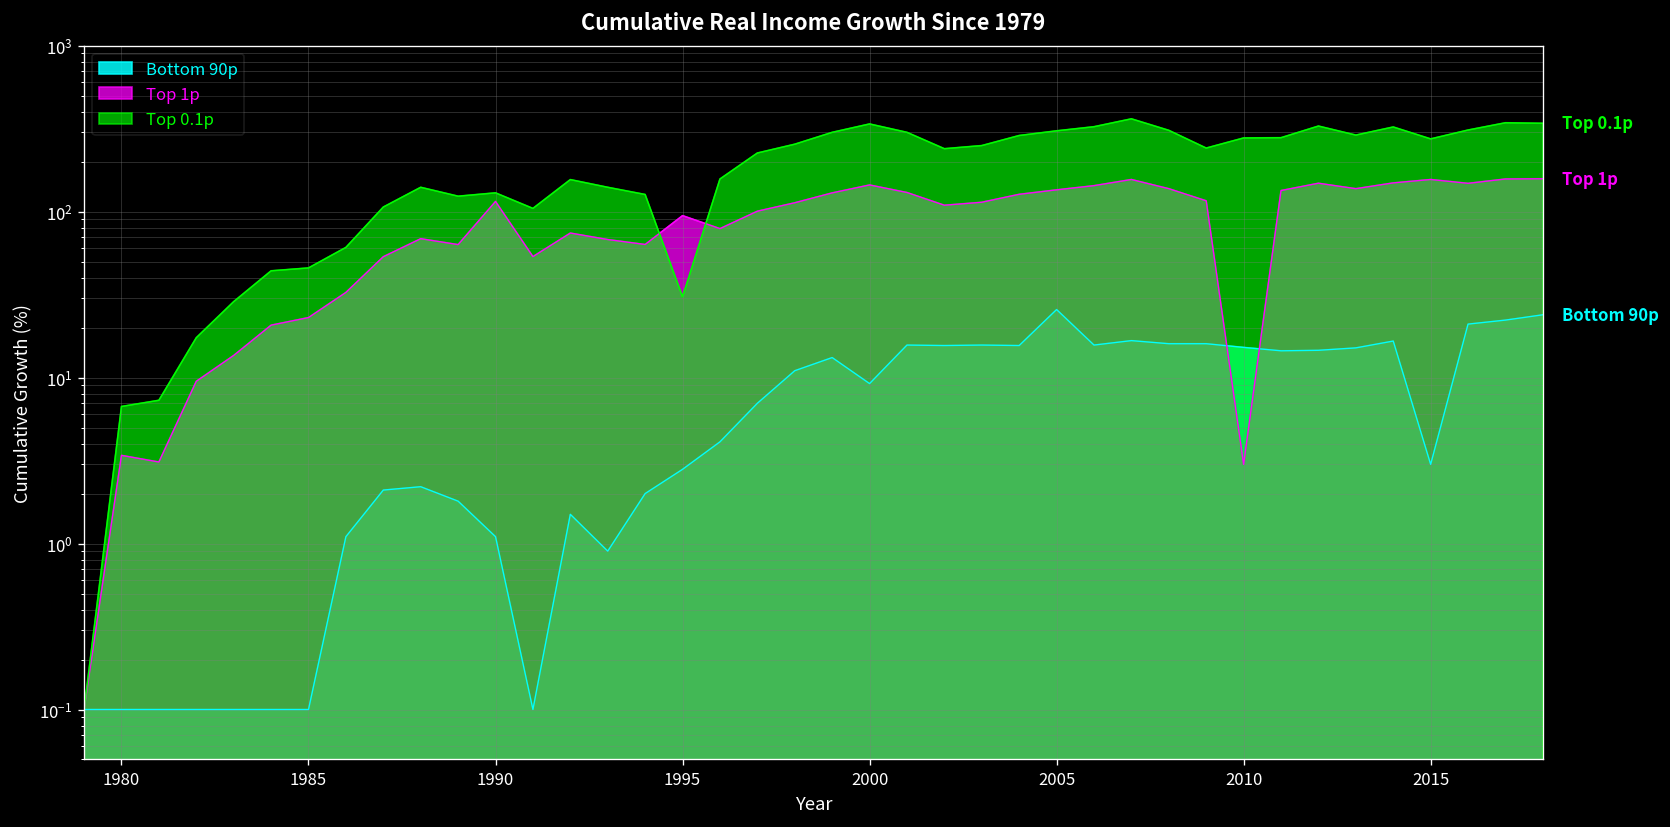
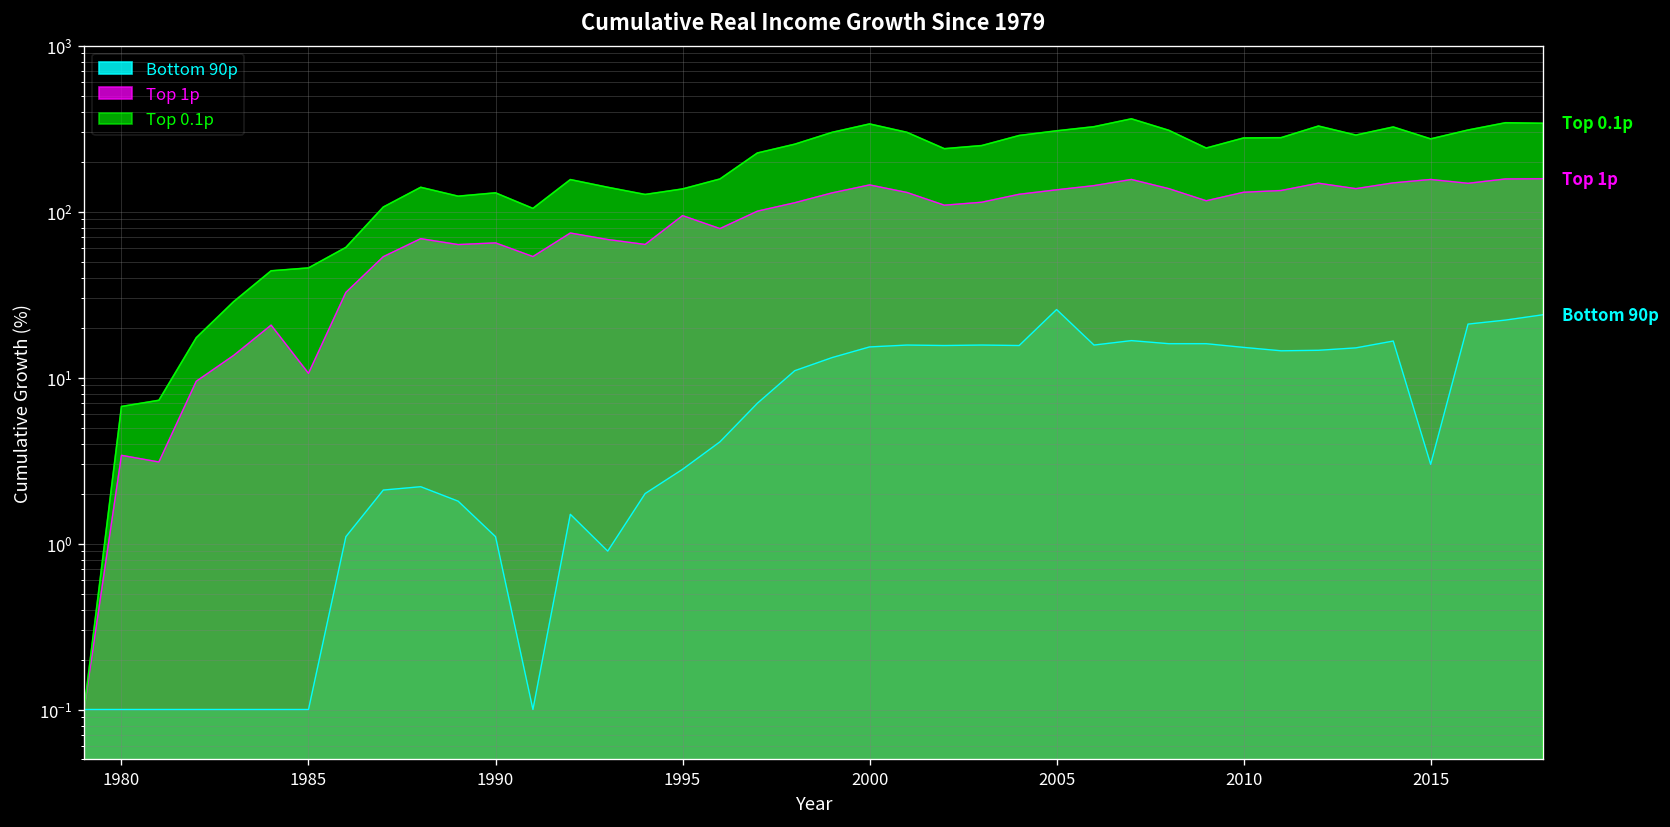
Top 1p, 1985: 23 -> 11
Top 1p, 1990: 120 -> 60
Top 0.1p, 1995: 31 -> 140
Bottom 90p, 2000: 9 -> 15
Top 1p, 2010: 3.0 -> 130
